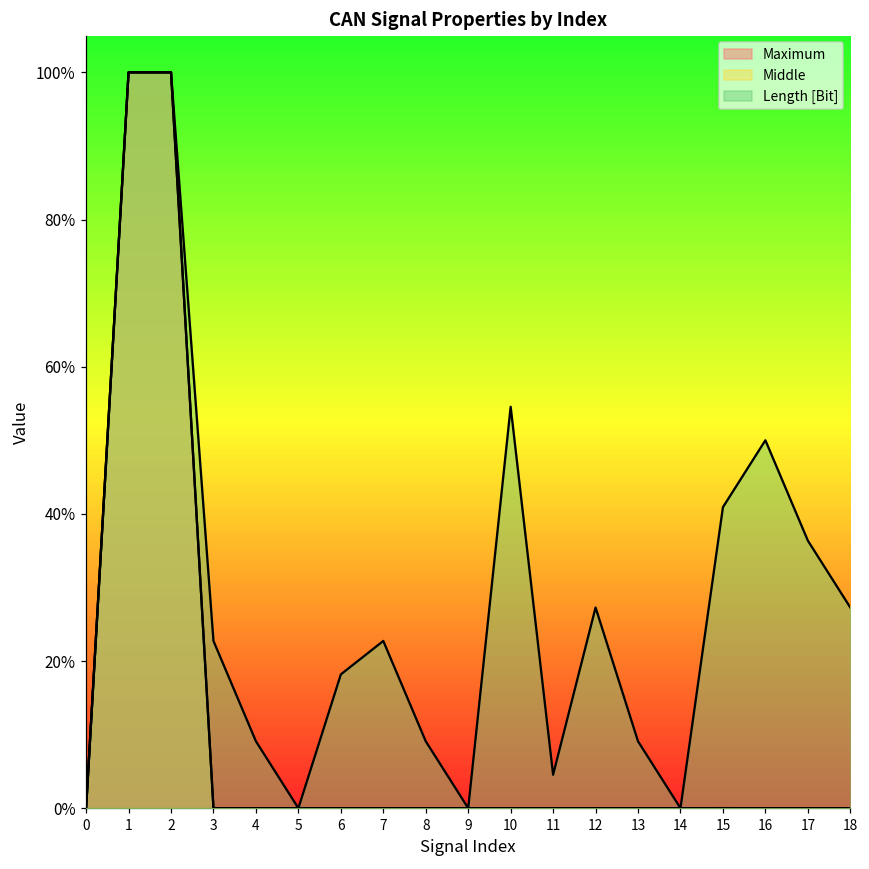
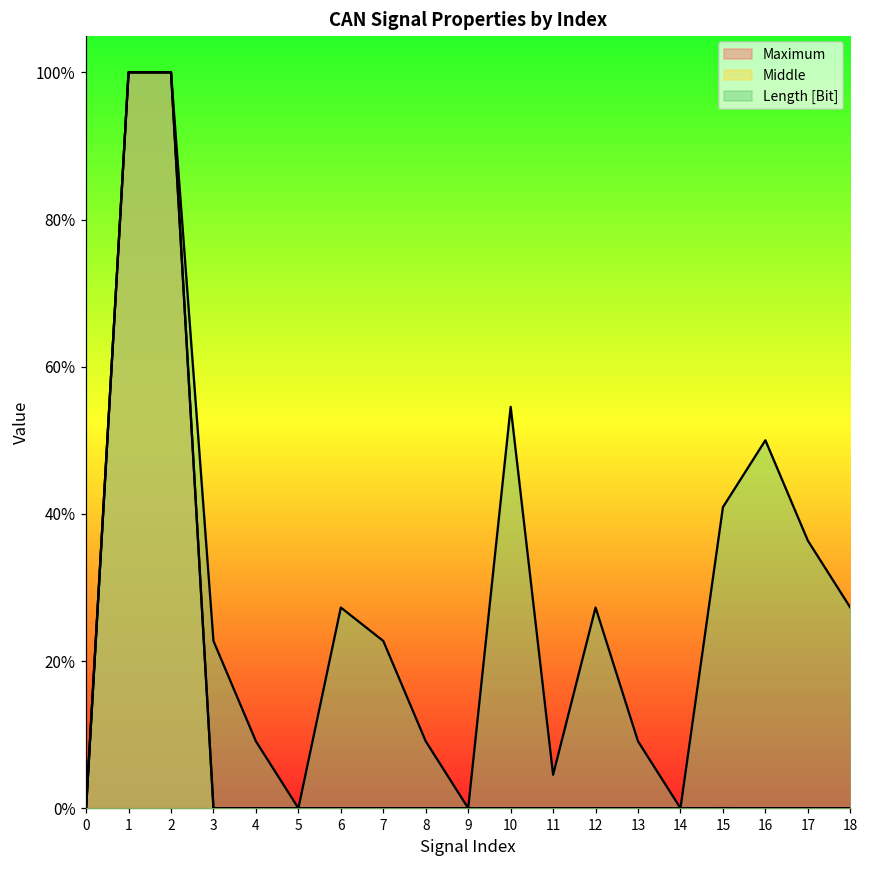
Length [Bit], 6: 18% -> 27%
